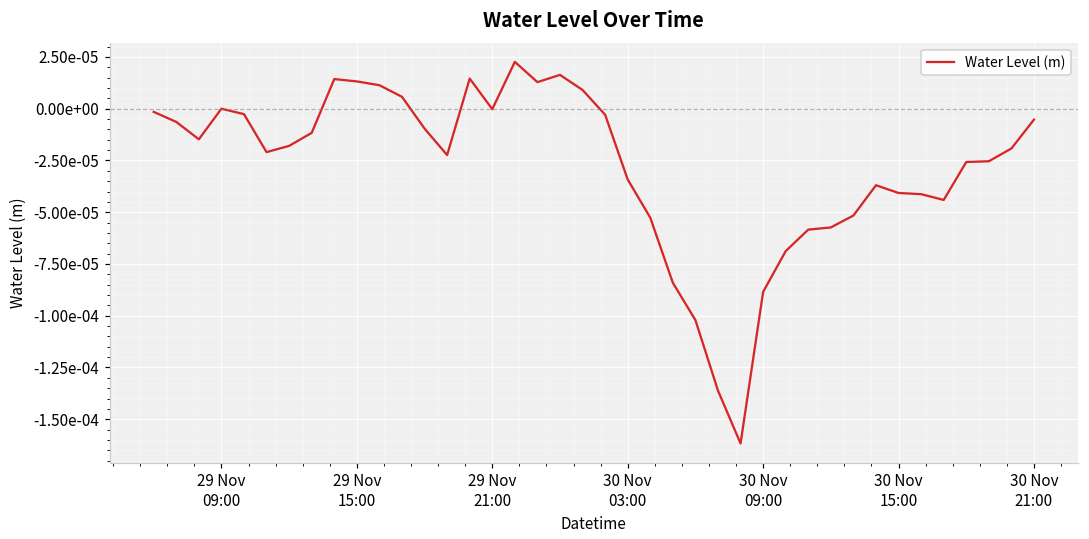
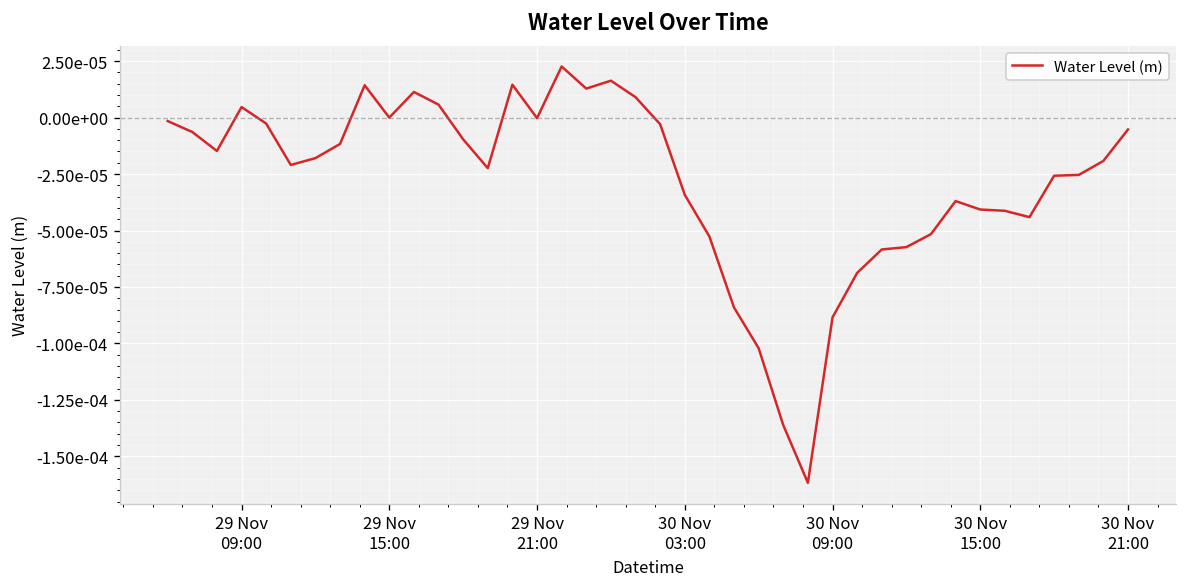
29 Nov 09:00: 0.000000 -> 0.000005
29 Nov 15:00: 0.00001 -> 0.00000
